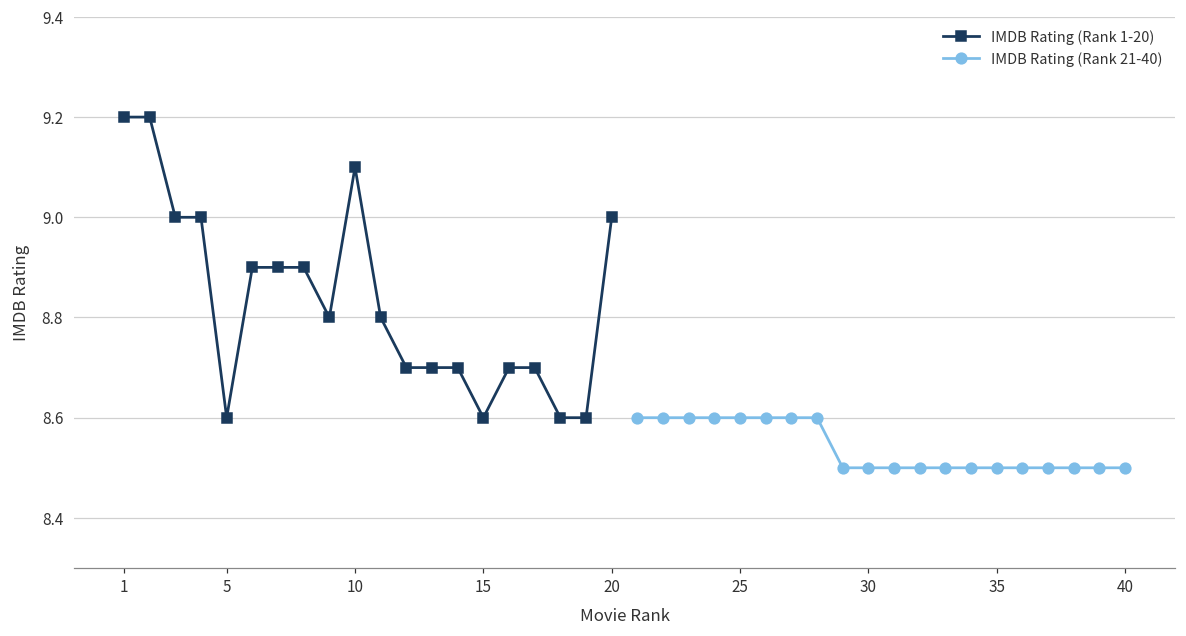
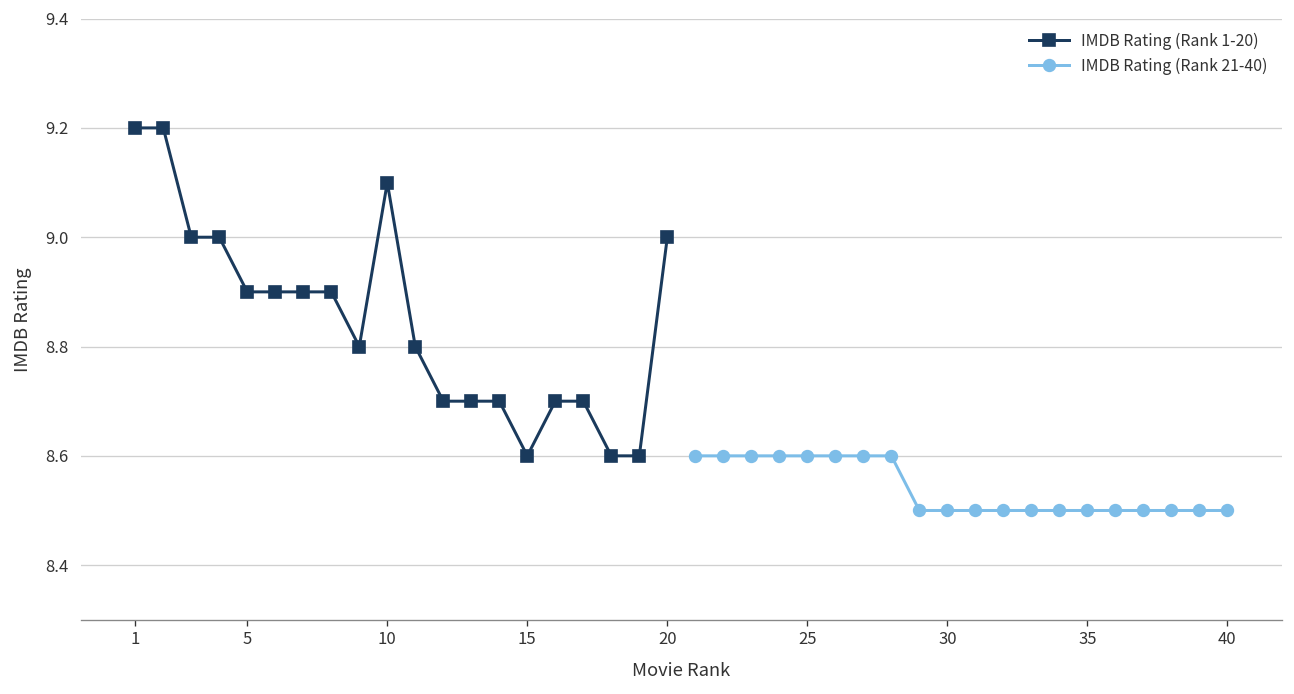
IMDB Rating (Rank 1-20), 5: 8.6 -> 8.9
